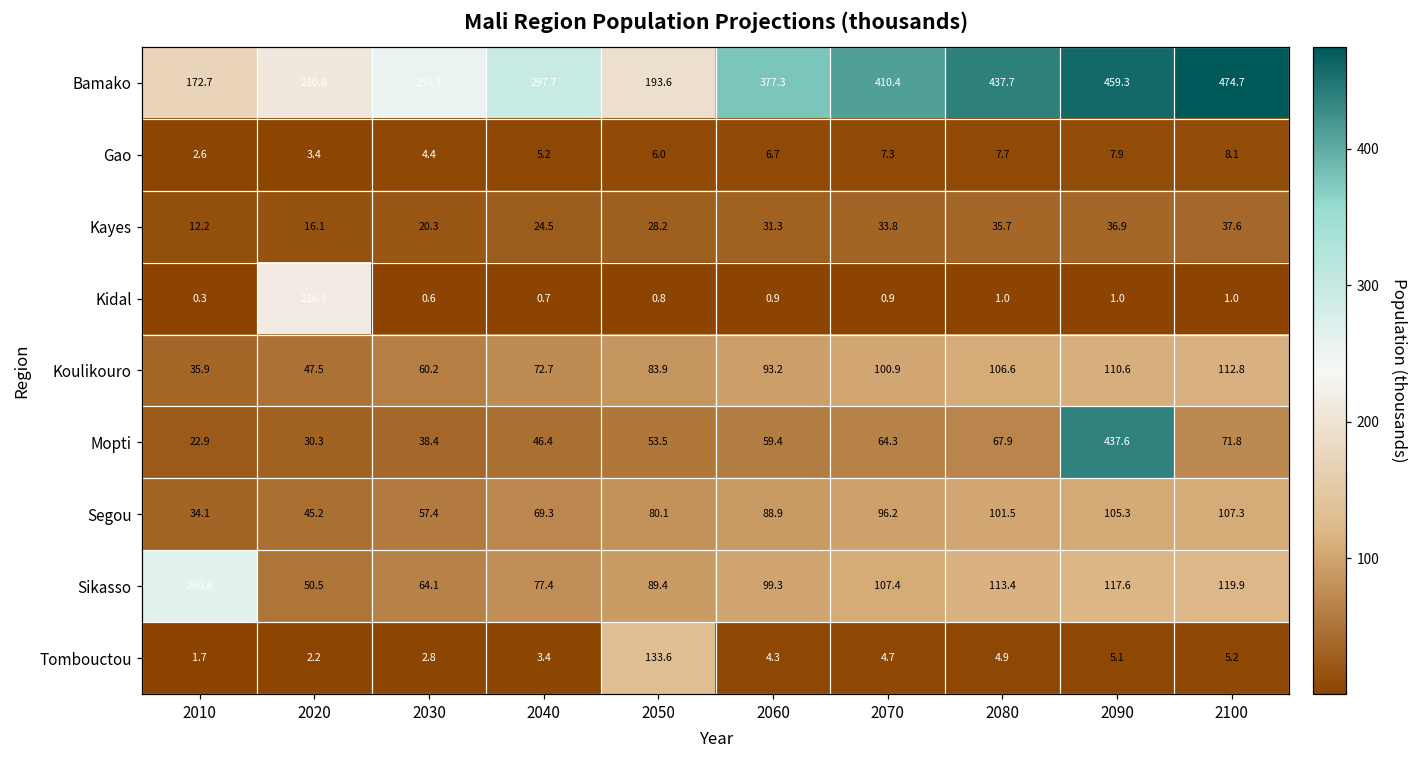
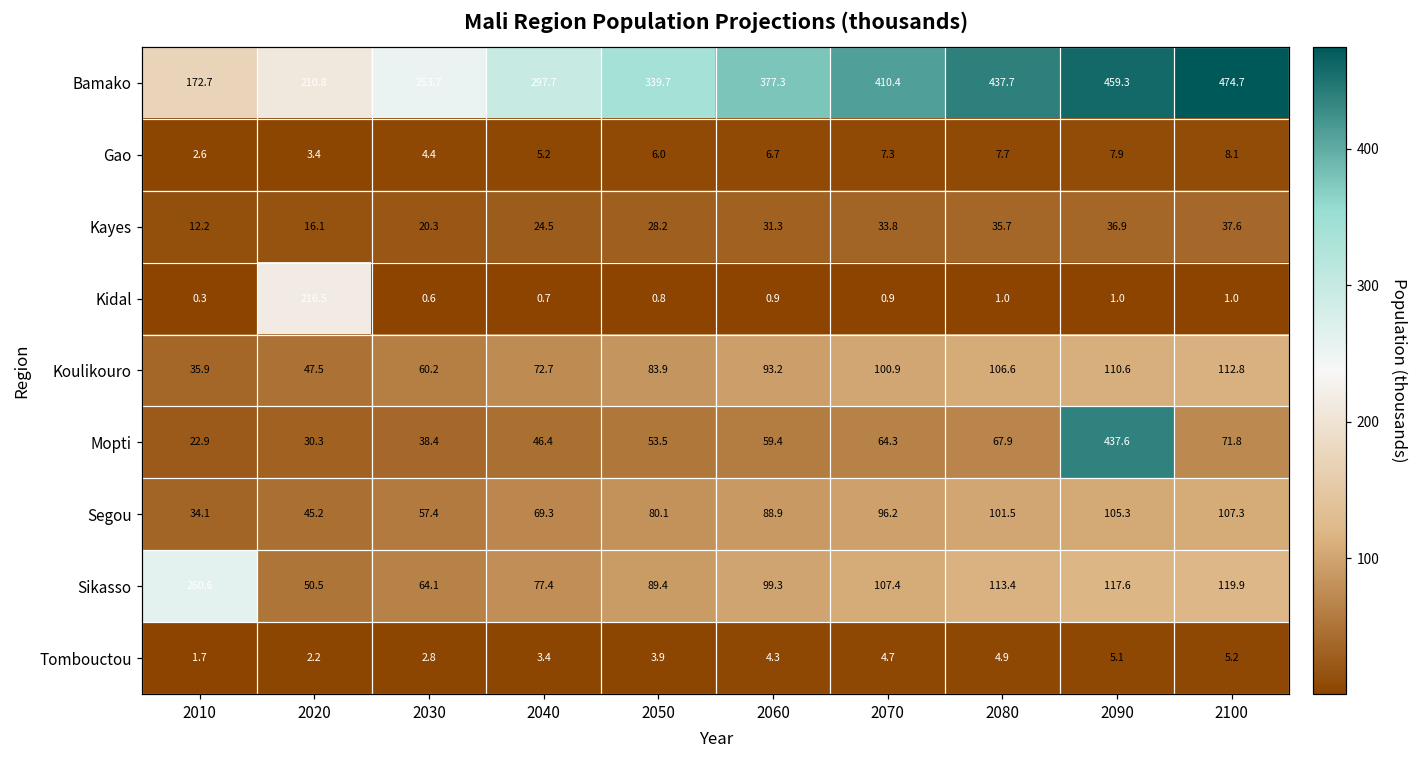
Bamako, 2050: 193.6 -> 339.7
Tombouctou, 2050: 133.6 -> 3.9
